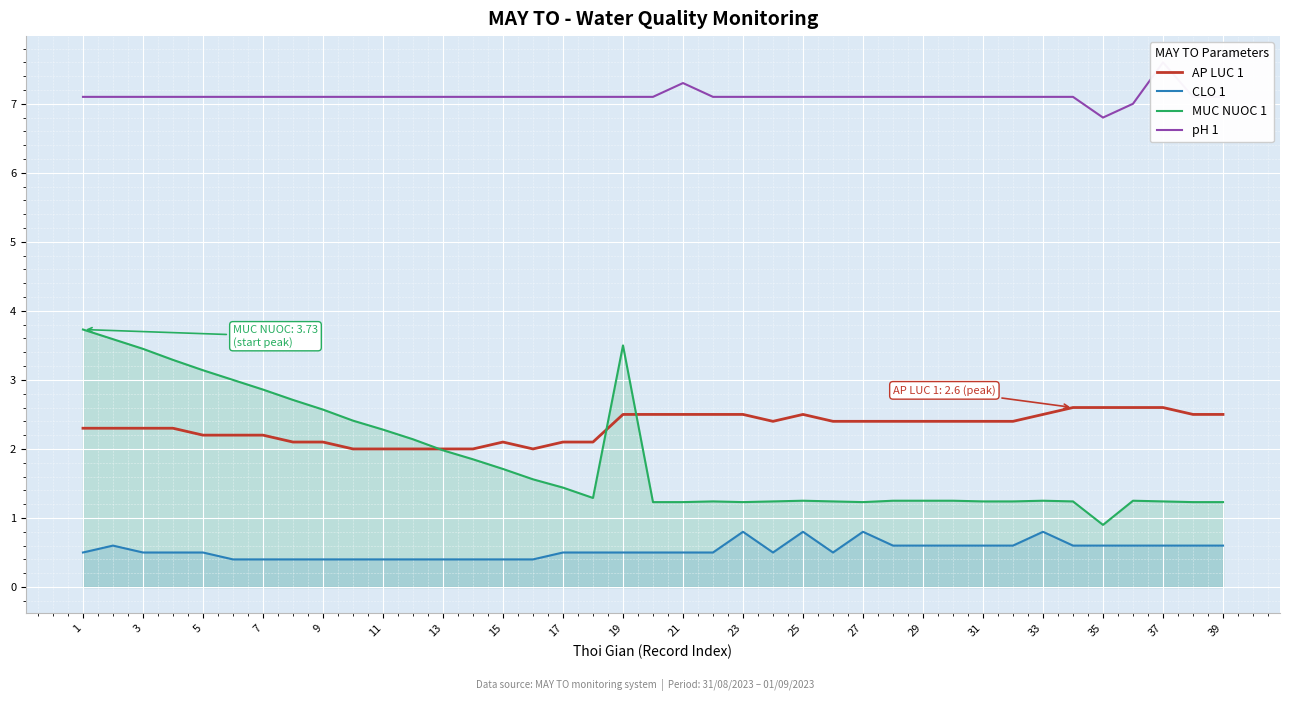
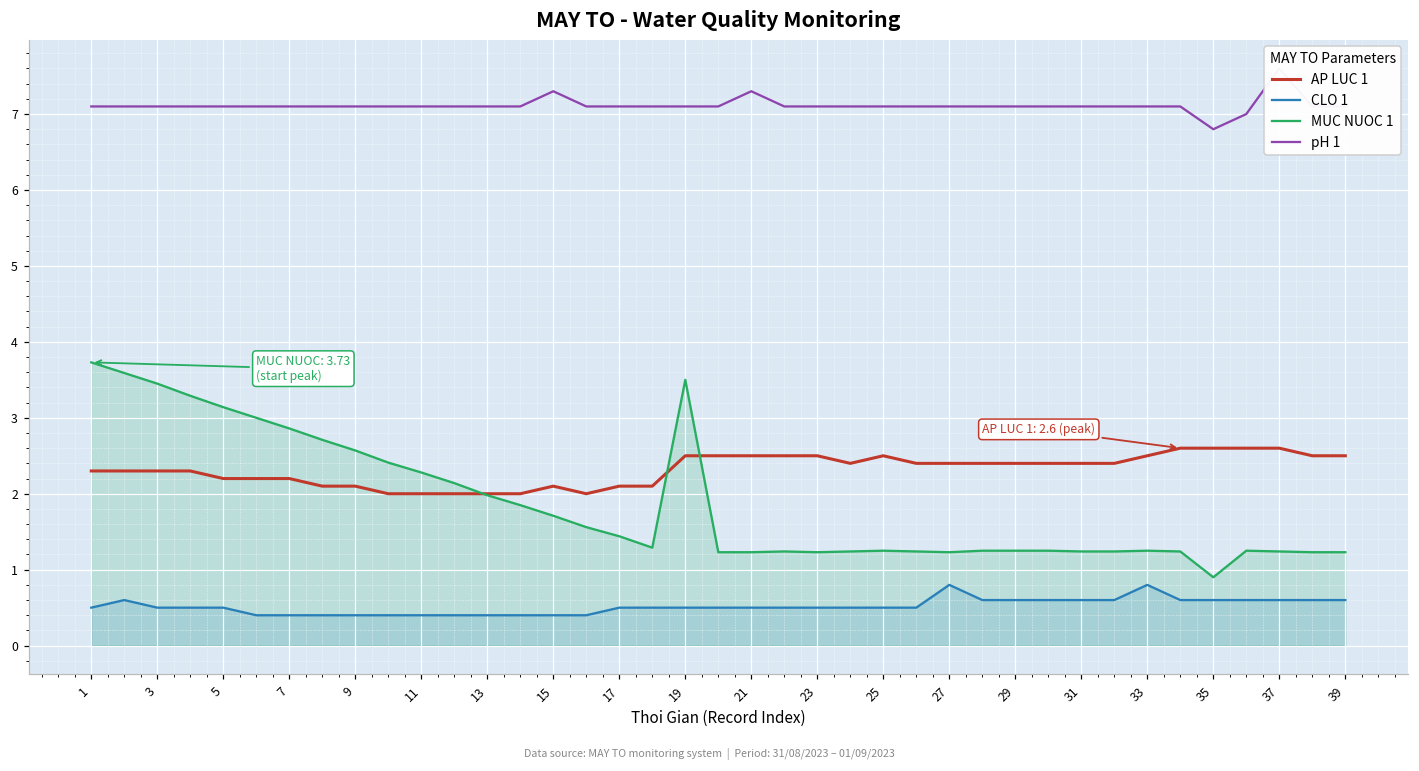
pH 1, 15: 7.1 -> 7.3
CLO 1, 23: 0.8 -> 0.5
CLO 1, 25: 0.8 -> 0.5
